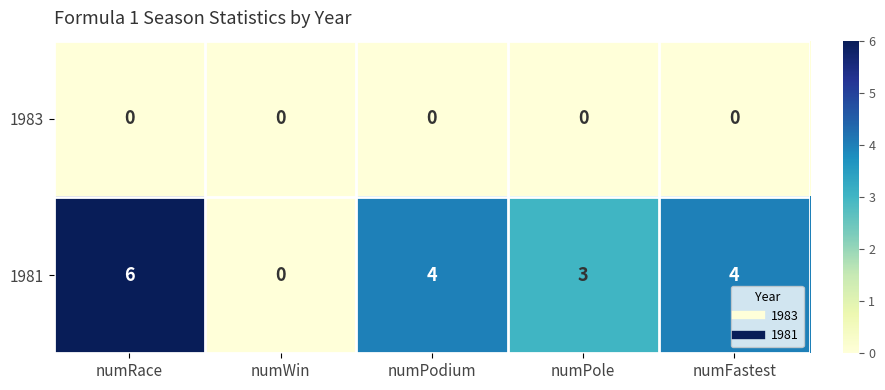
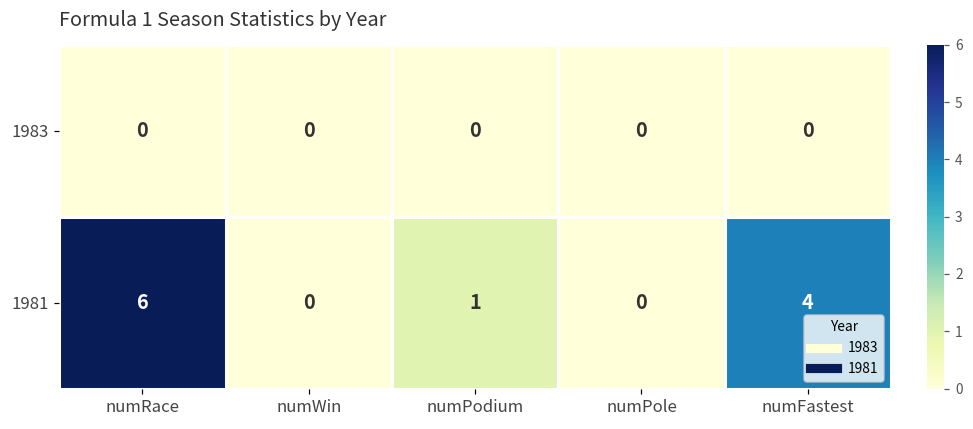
1981, numPodium: 4 -> 1
1981, numPole: 3 -> 0
